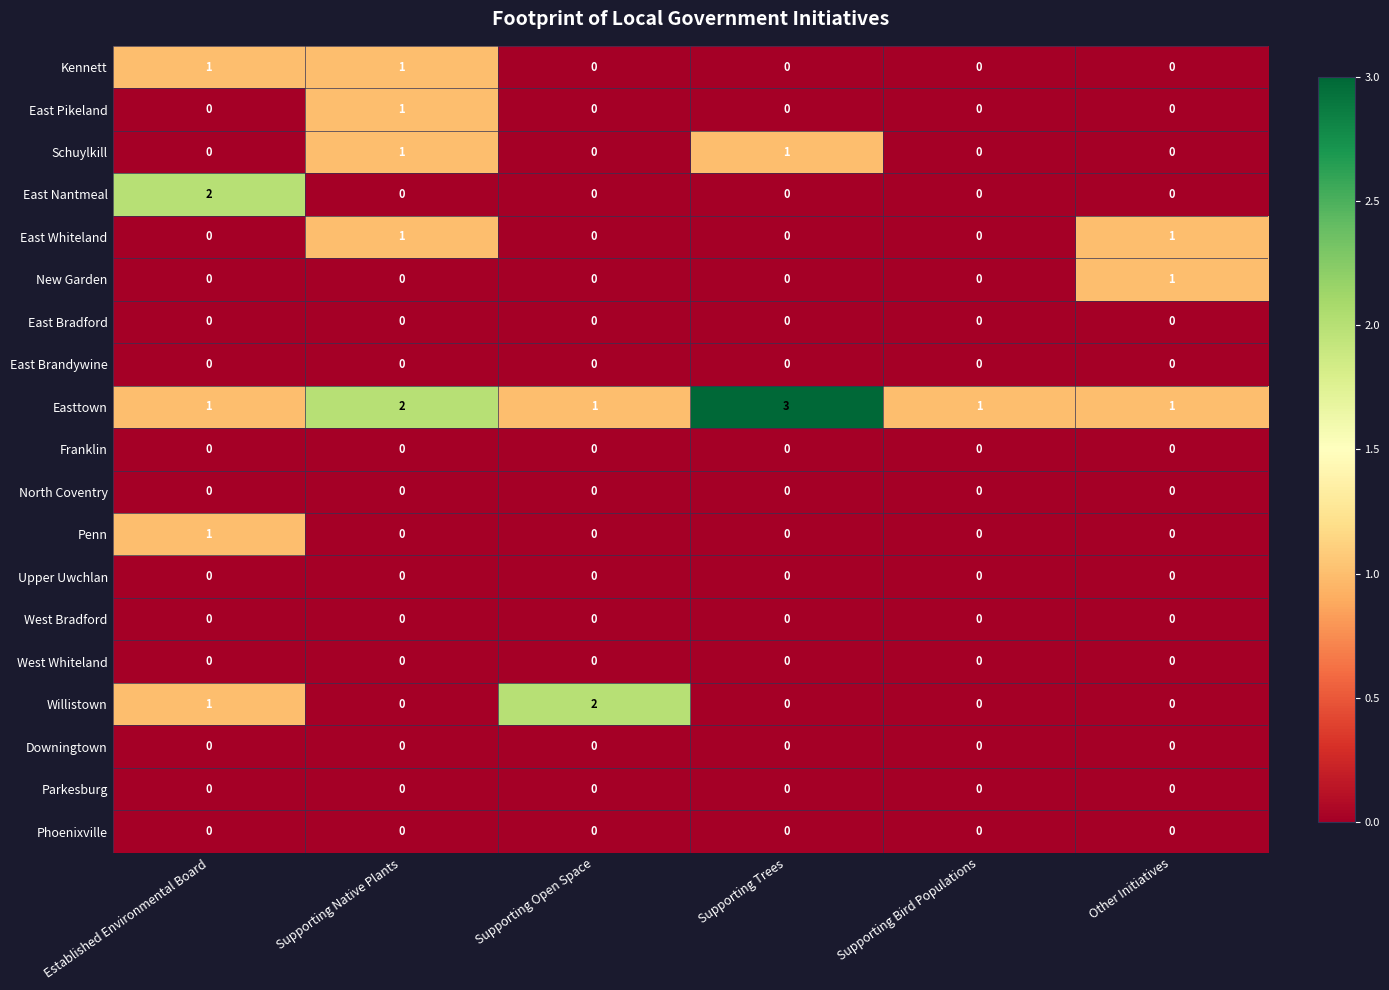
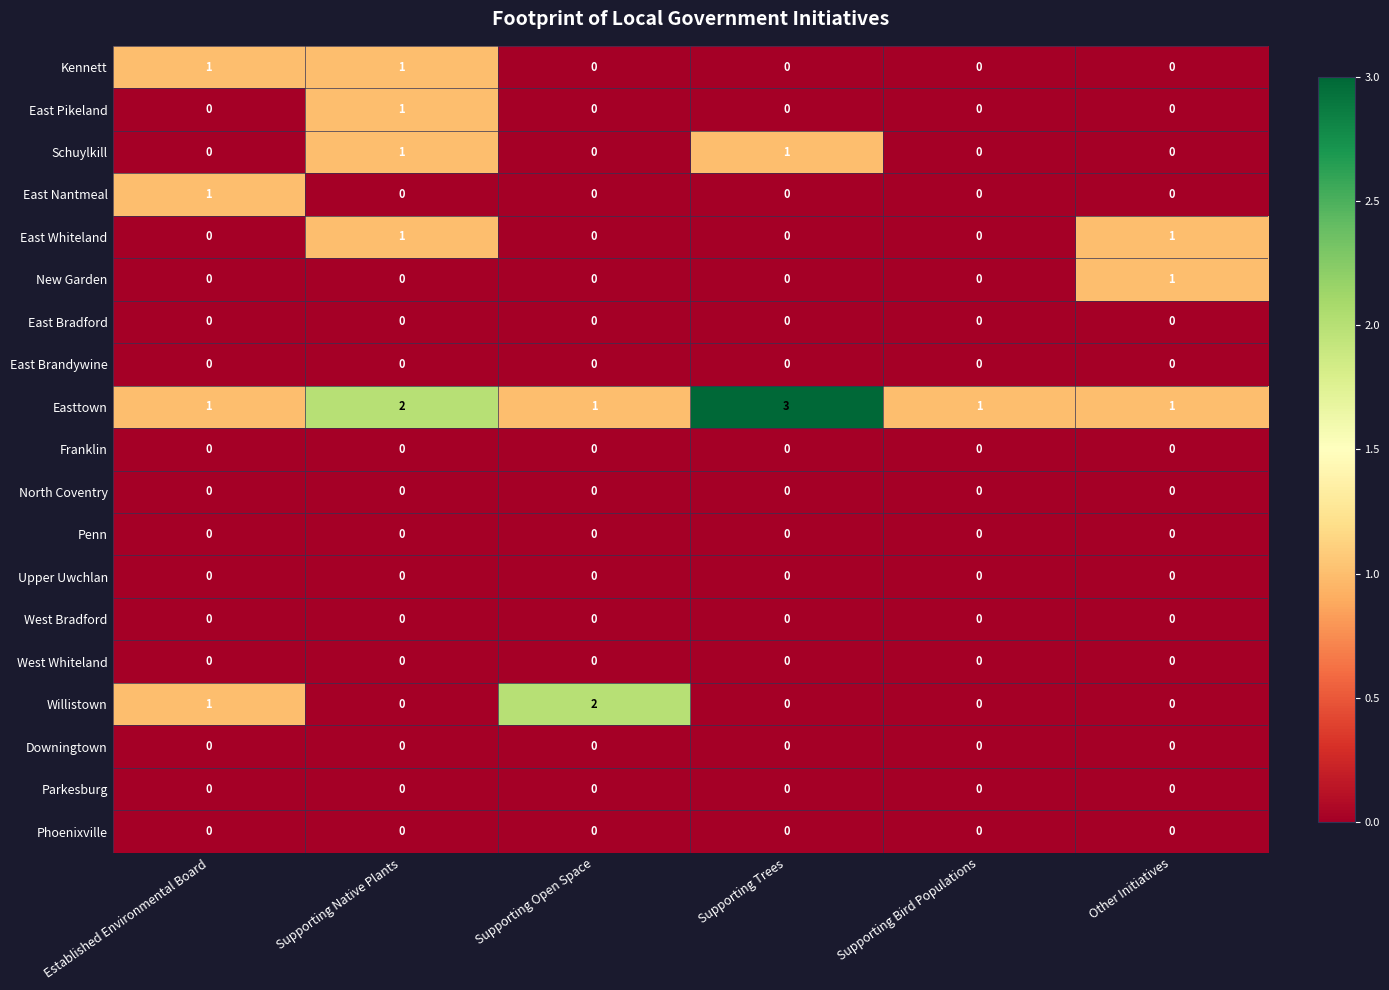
East Nantmeal, Established Environmental Board: 2 -> 1
Penn, Established Environmental Board: 1 -> 0
